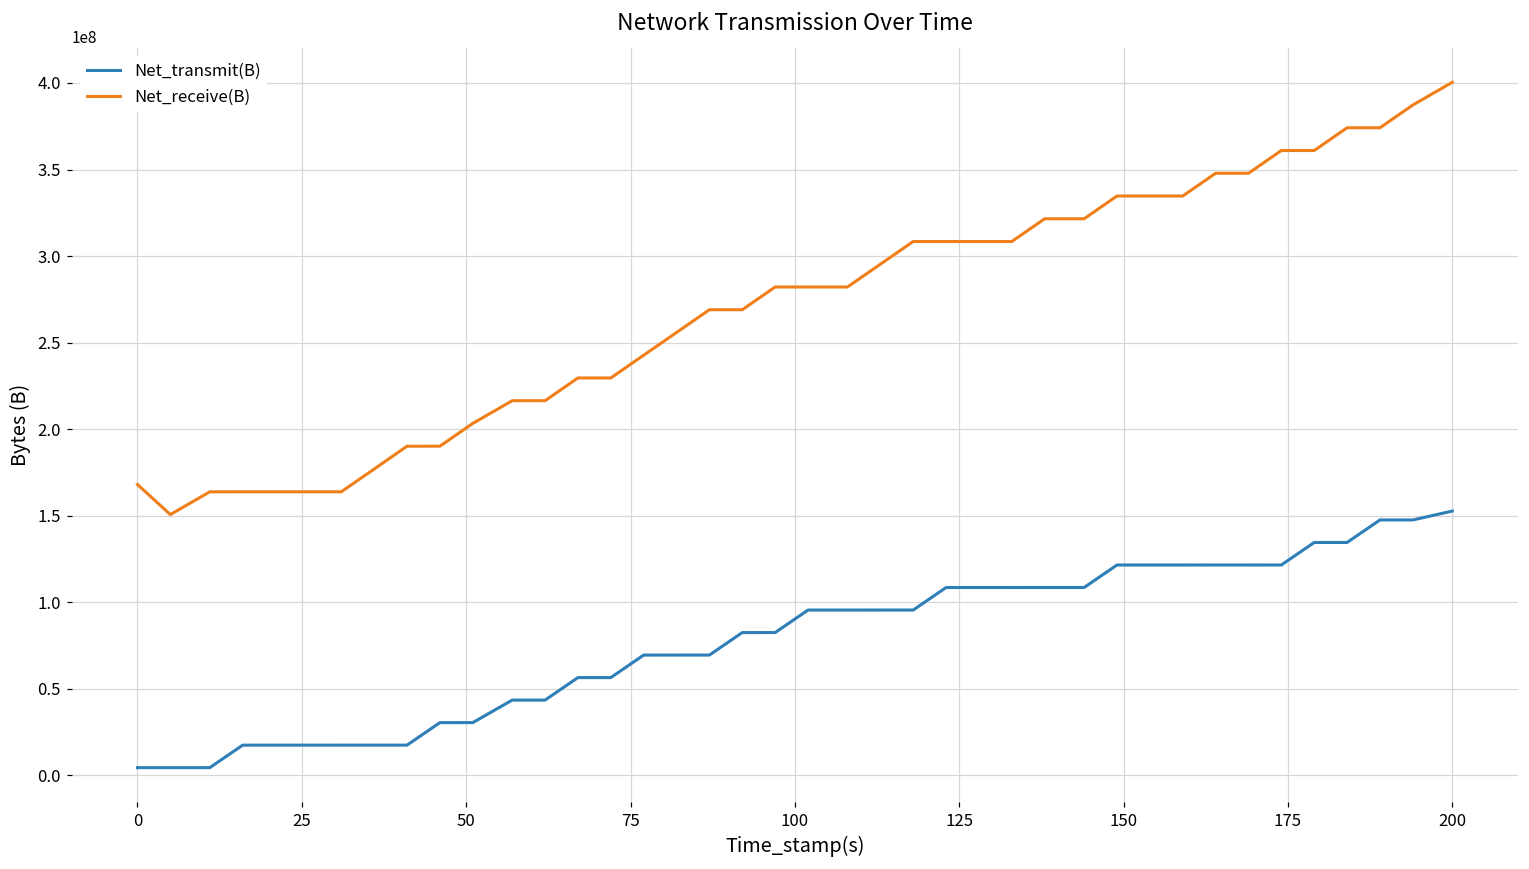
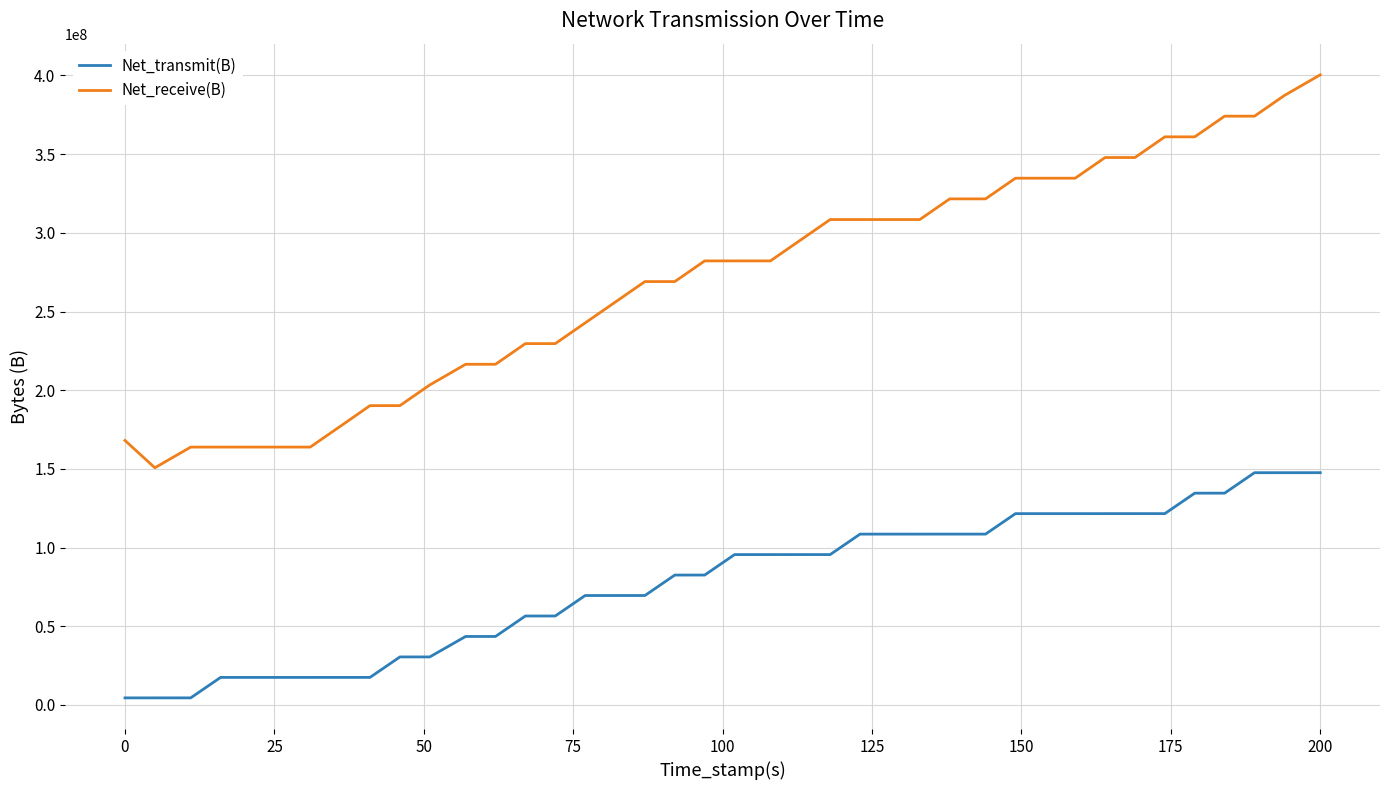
Net_transmit(B), 200: 153000000 -> 148000000
